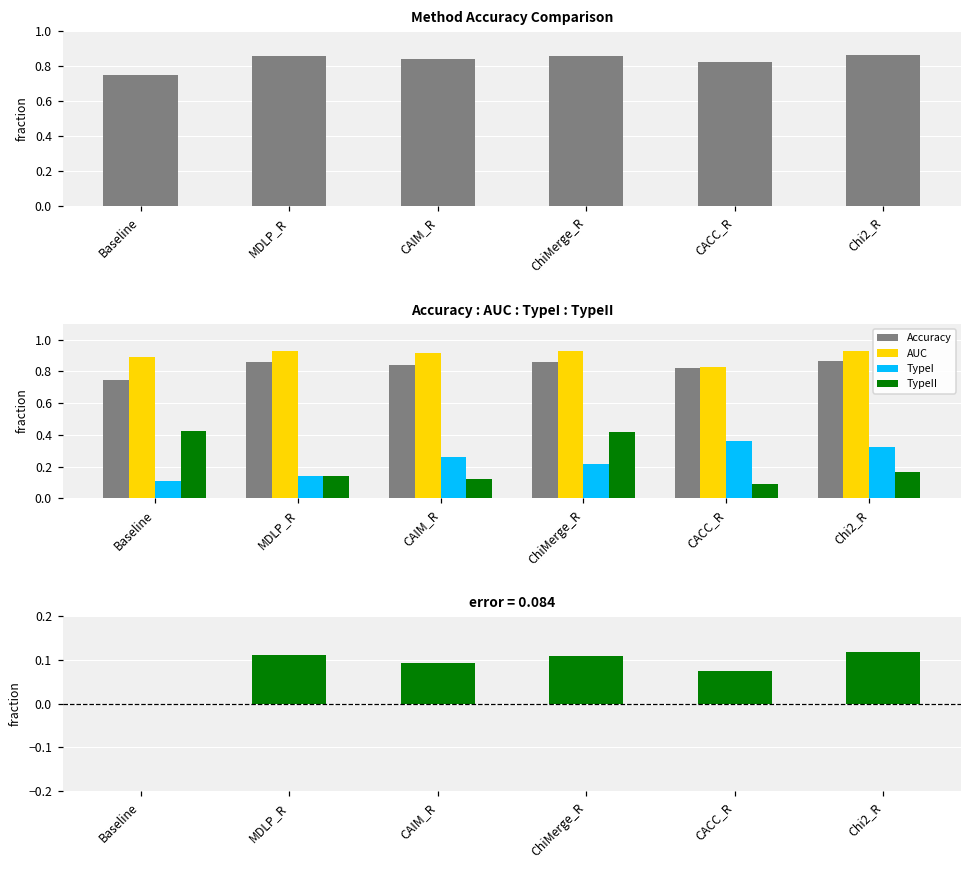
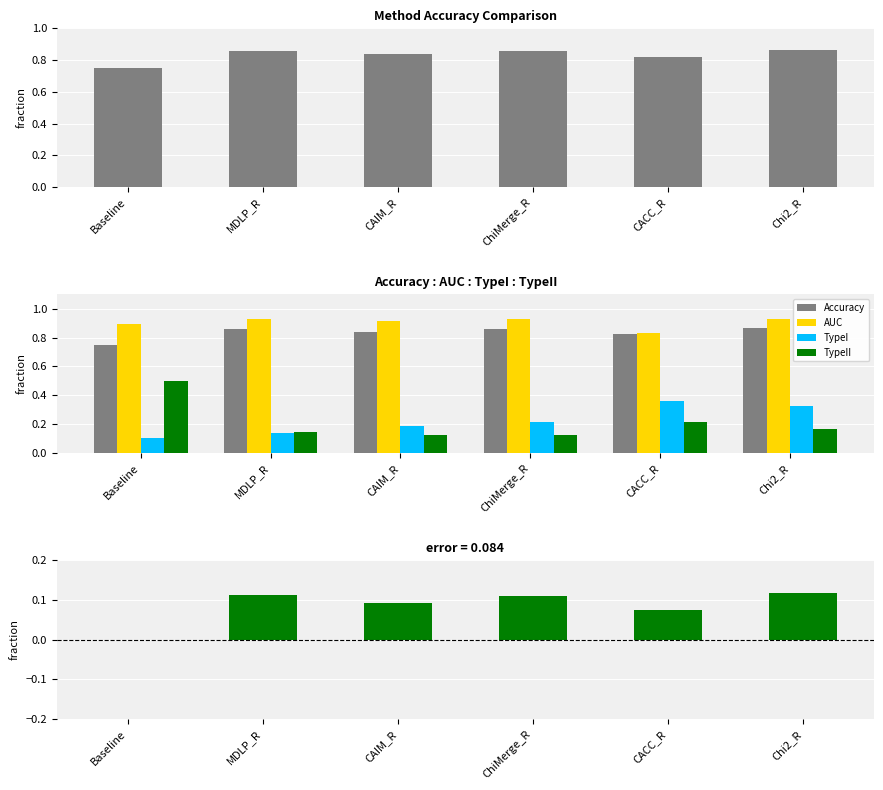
Accuracy : AUC : TypeI : TypeII, TypeII, Baseline: 0.43 -> 0.50
Accuracy : AUC : TypeI : TypeII, TypeI, CAIM_R: 0.26 -> 0.19
Accuracy : AUC : TypeI : TypeII, TypeII, ChiMerge_R: 0.42 -> 0.13
Accuracy : AUC : TypeI : TypeII, TypeII, CACC_R: 0.09 -> 0.21
